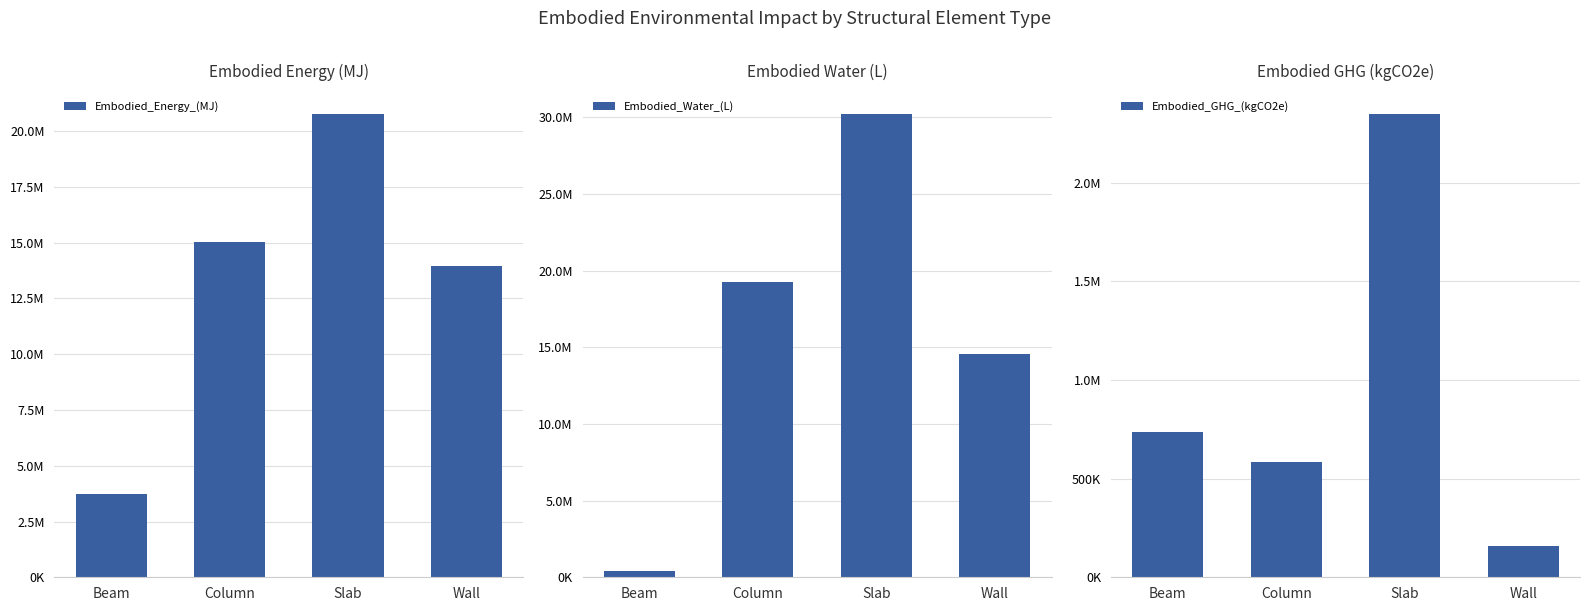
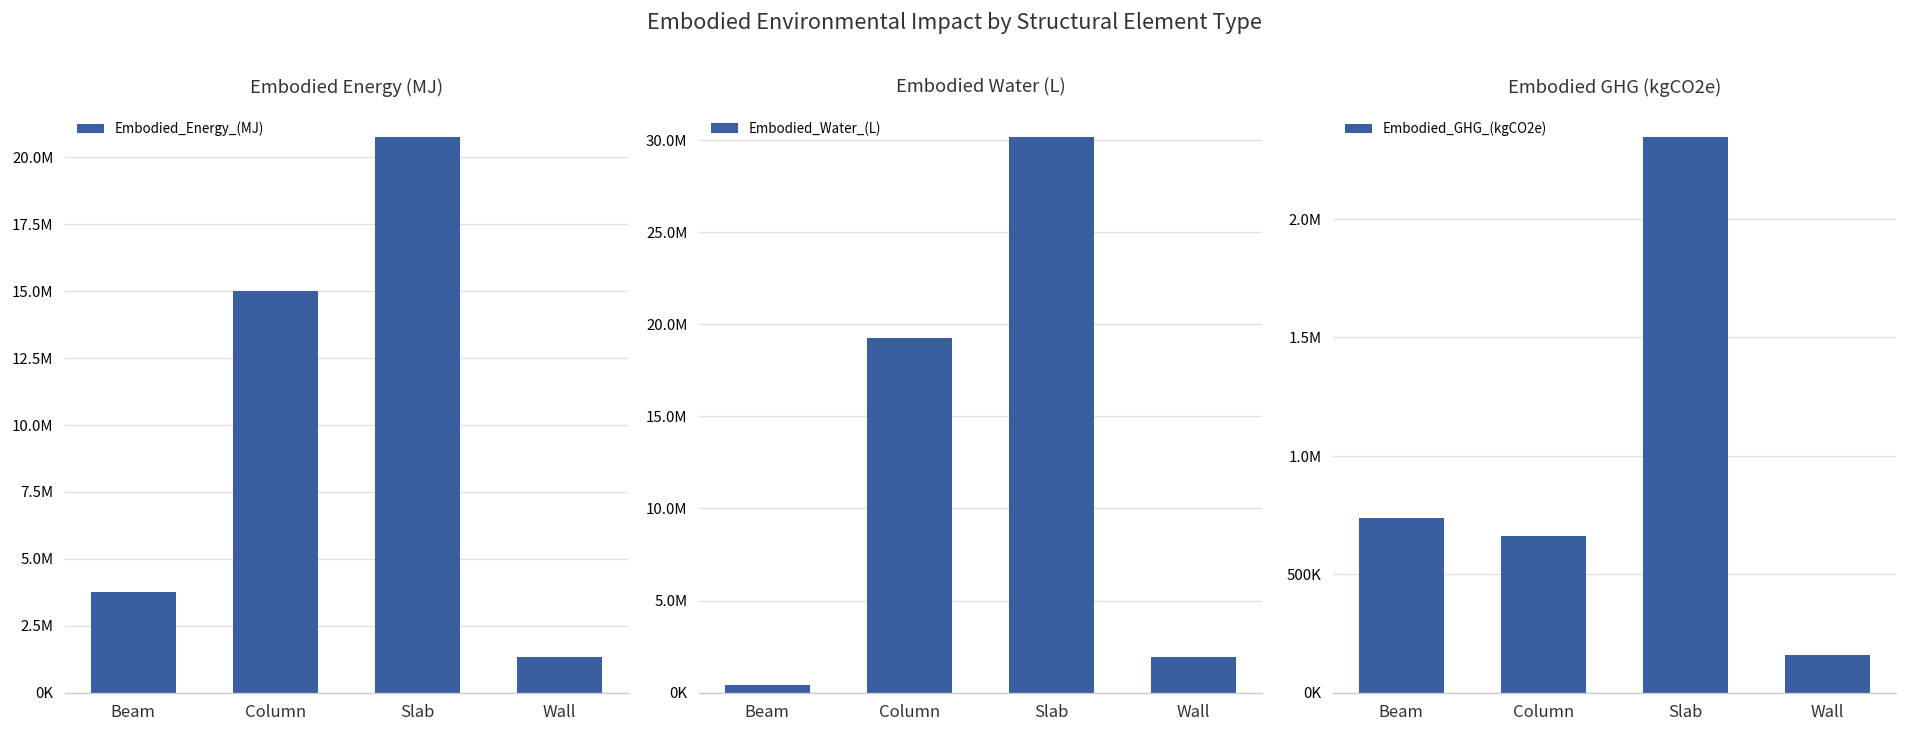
Embodied Energy (MJ), Wall: 14000000 -> 1300000
Embodied Water (L), Wall: 14500000 -> 1900000
Embodied GHG (kgCO2e), Column: 580000 -> 660000
